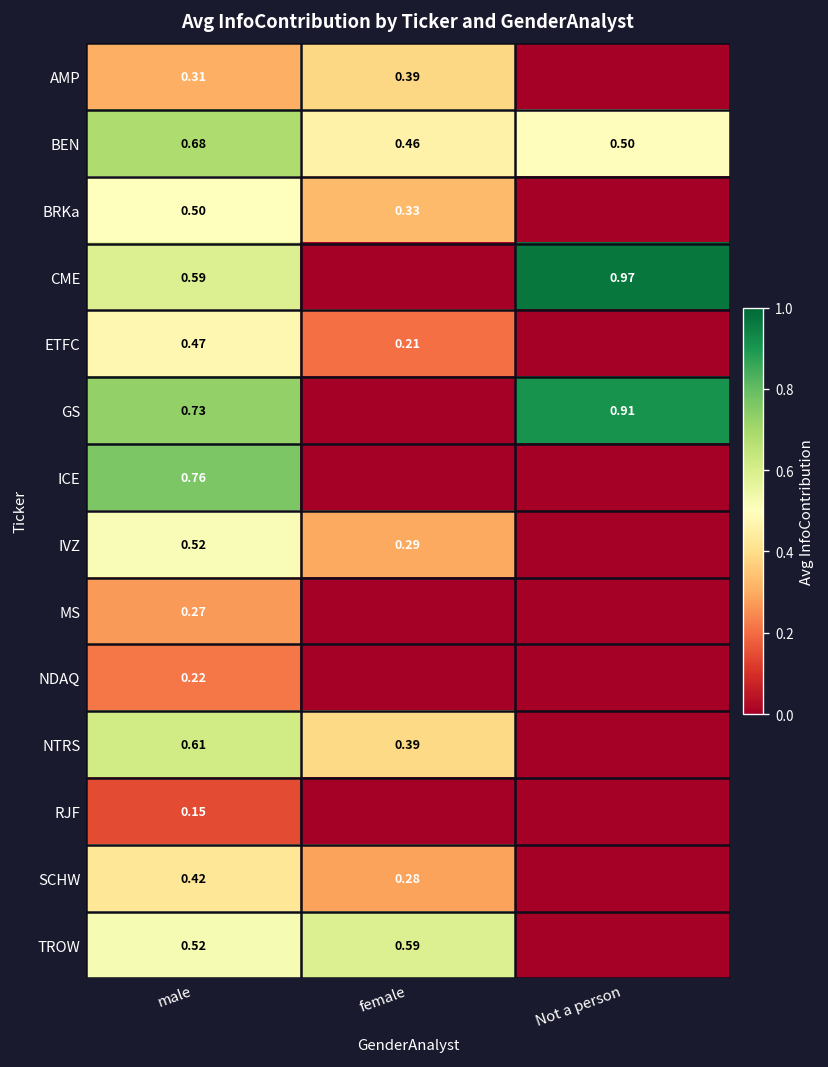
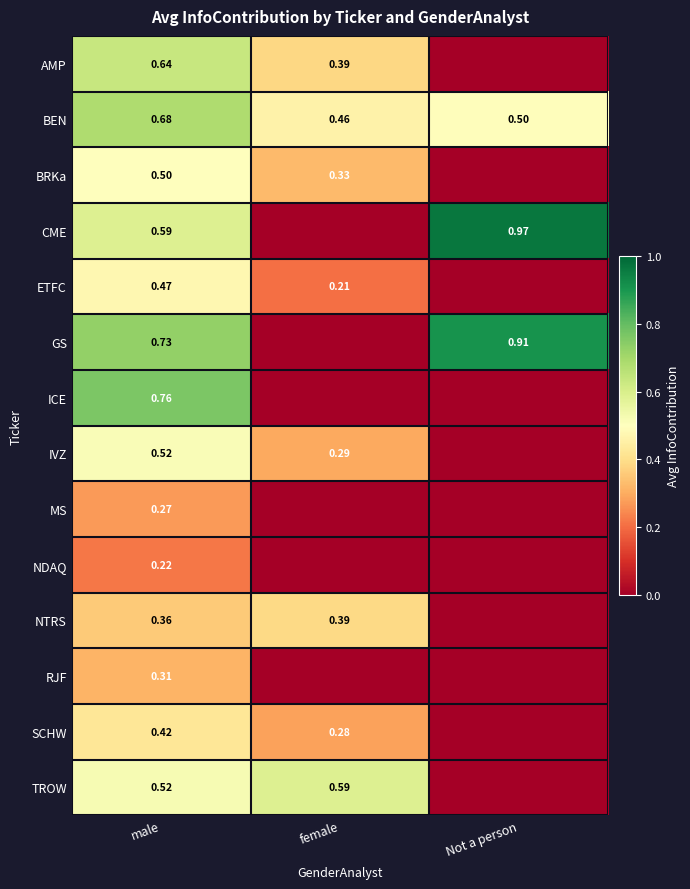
AMP, male: 0.31 -> 0.64
NTRS, male: 0.61 -> 0.36
RJF, male: 0.15 -> 0.31
